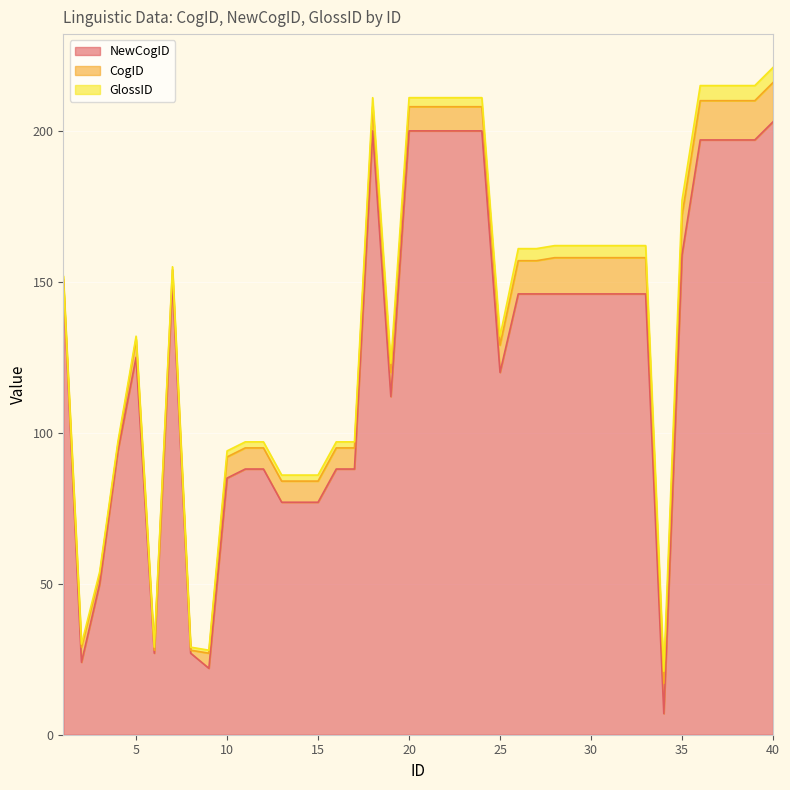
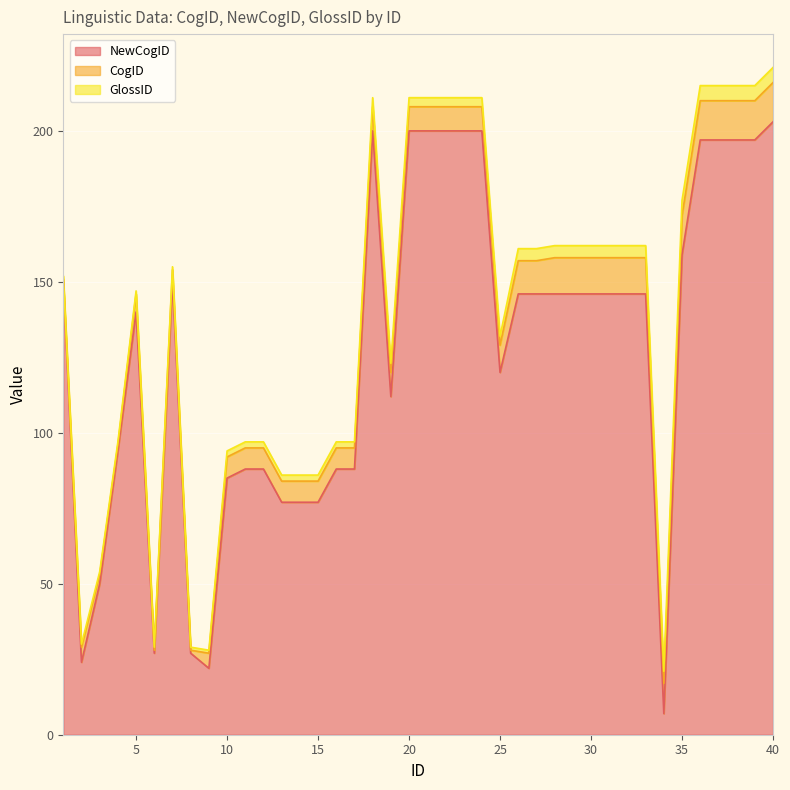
NewCogID, 5: 125 -> 140
